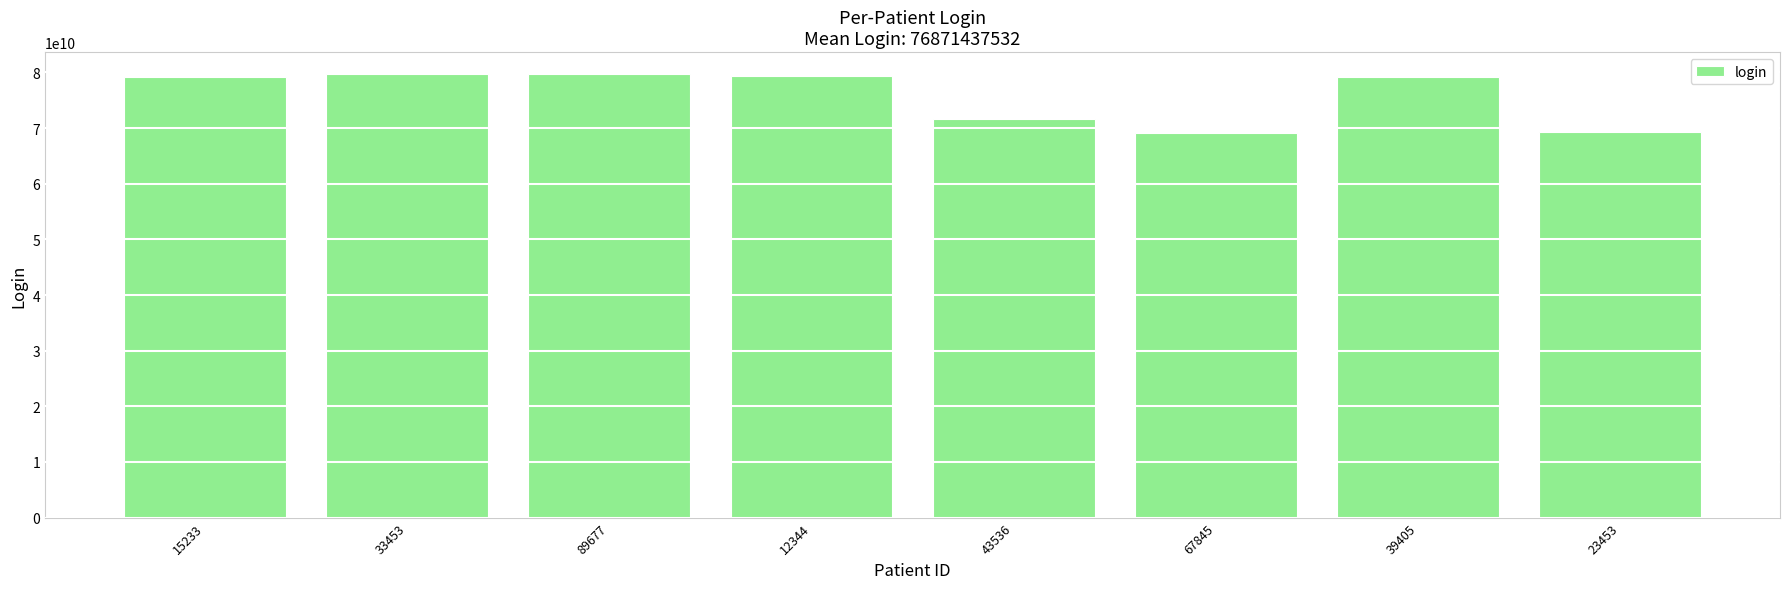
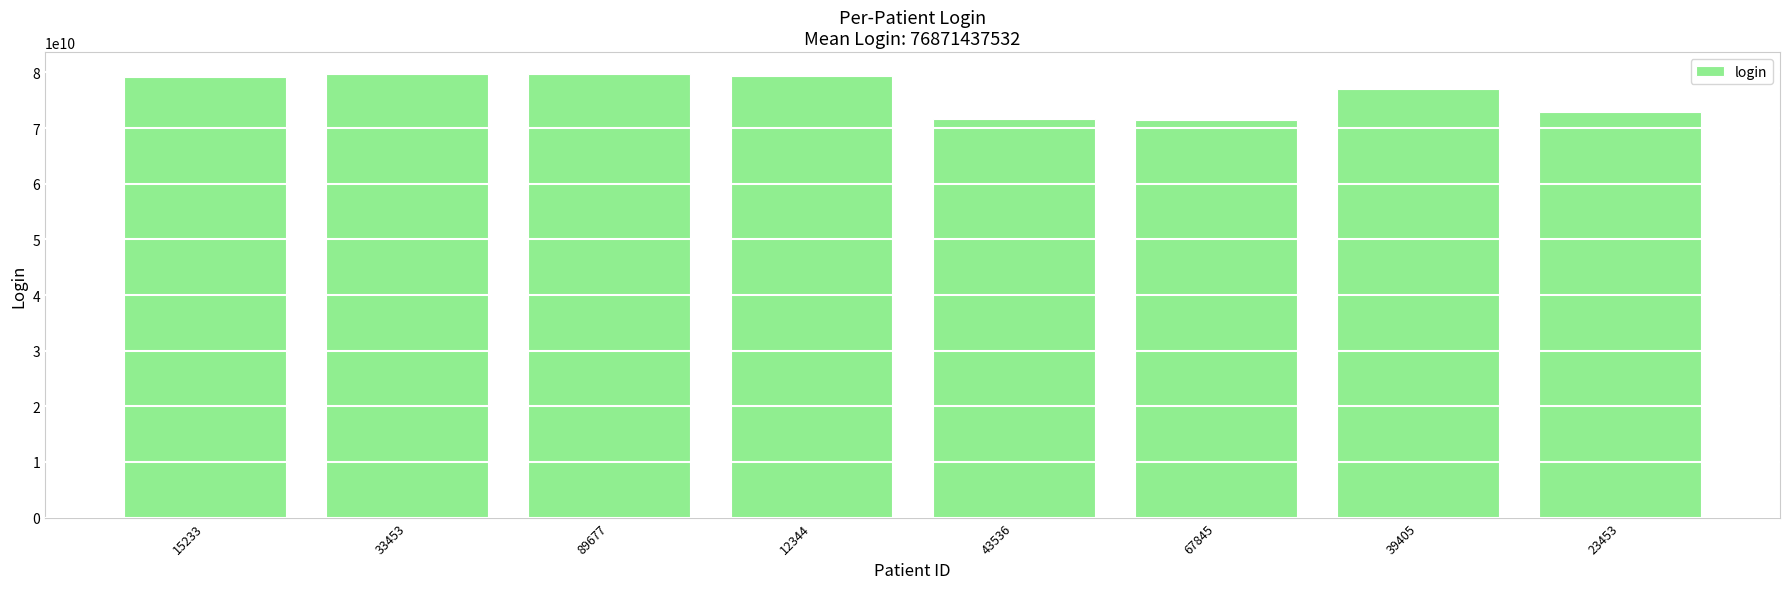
67845: 69000000000 -> 71000000000
39405: 79000000000 -> 77000000000
23453: 69000000000 -> 73000000000
